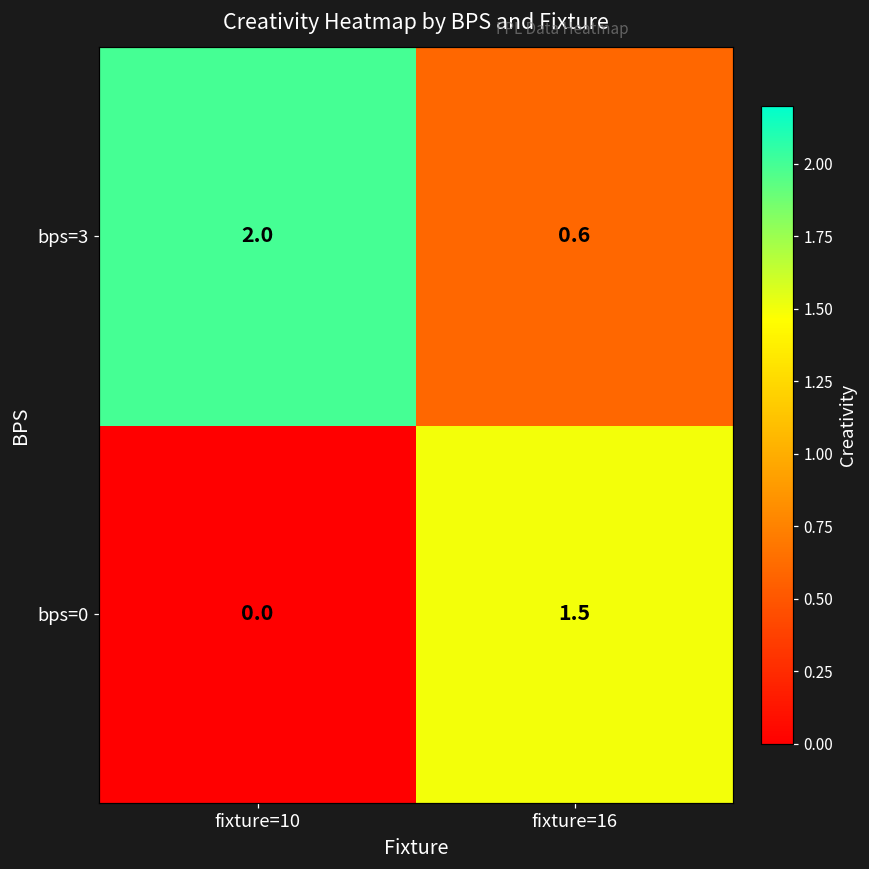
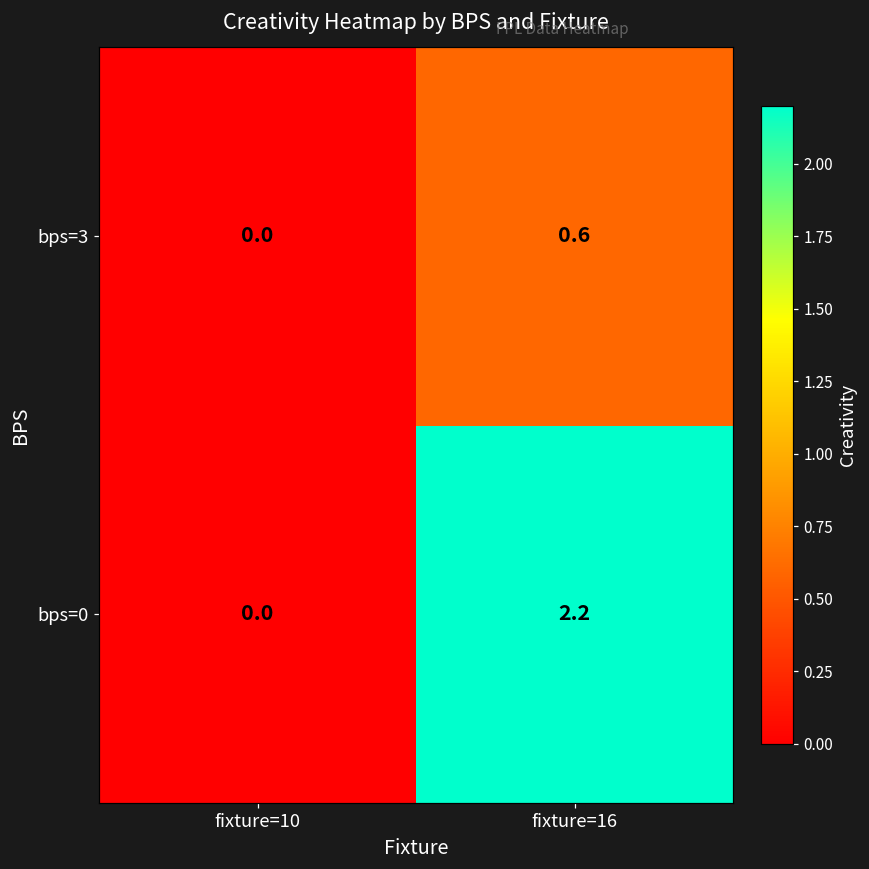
bps=3, fixture=10: 2.0 -> 0.0
bps=0, fixture=16: 1.5 -> 2.2
